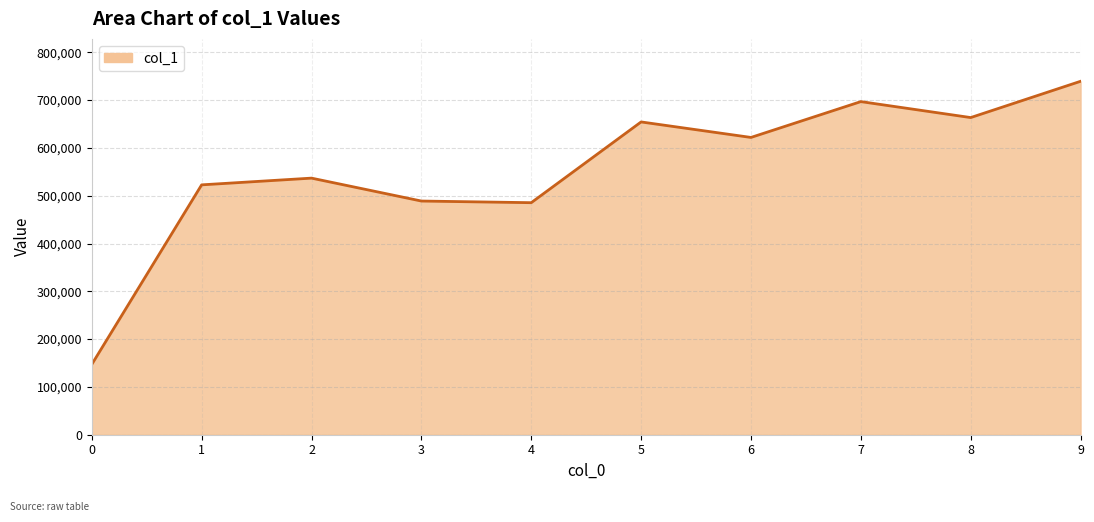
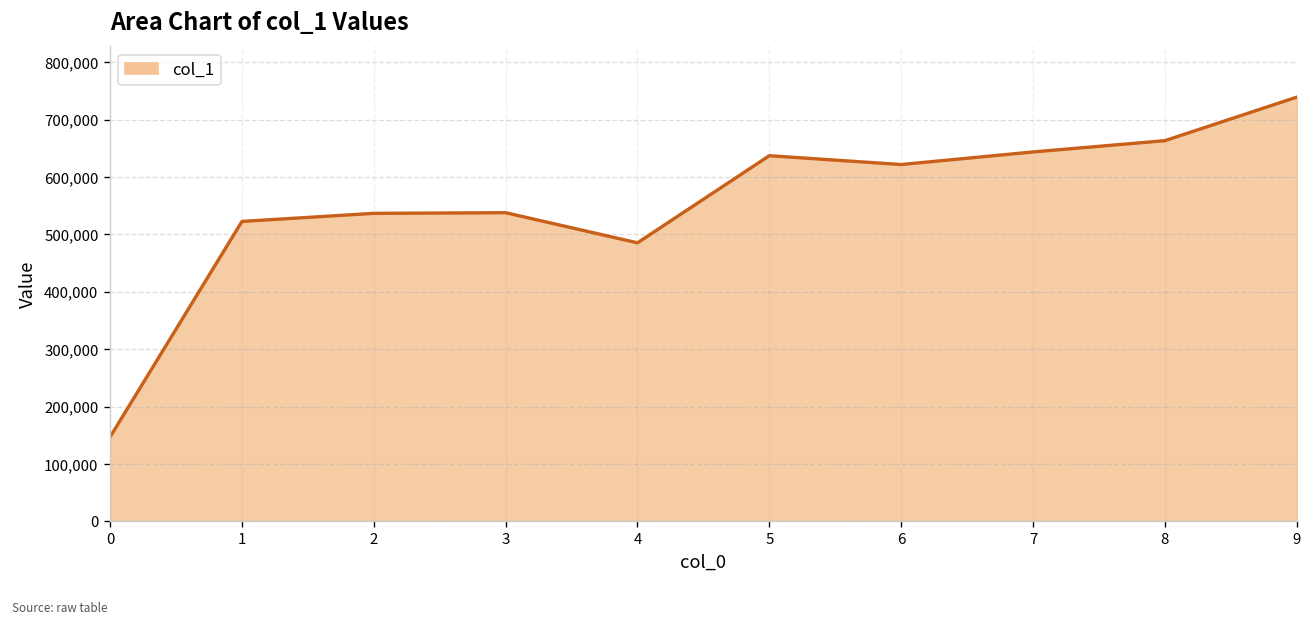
3: 490,000 -> 540,000
5: 650,000 -> 640,000
7: 700,000 -> 640,000
